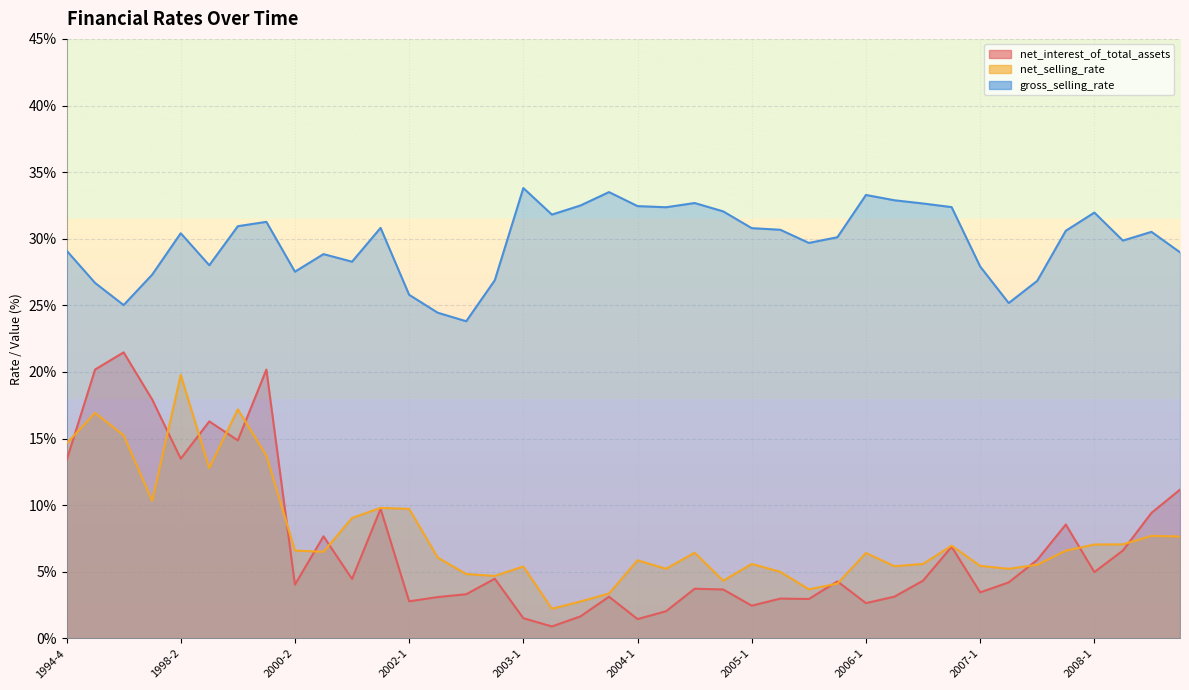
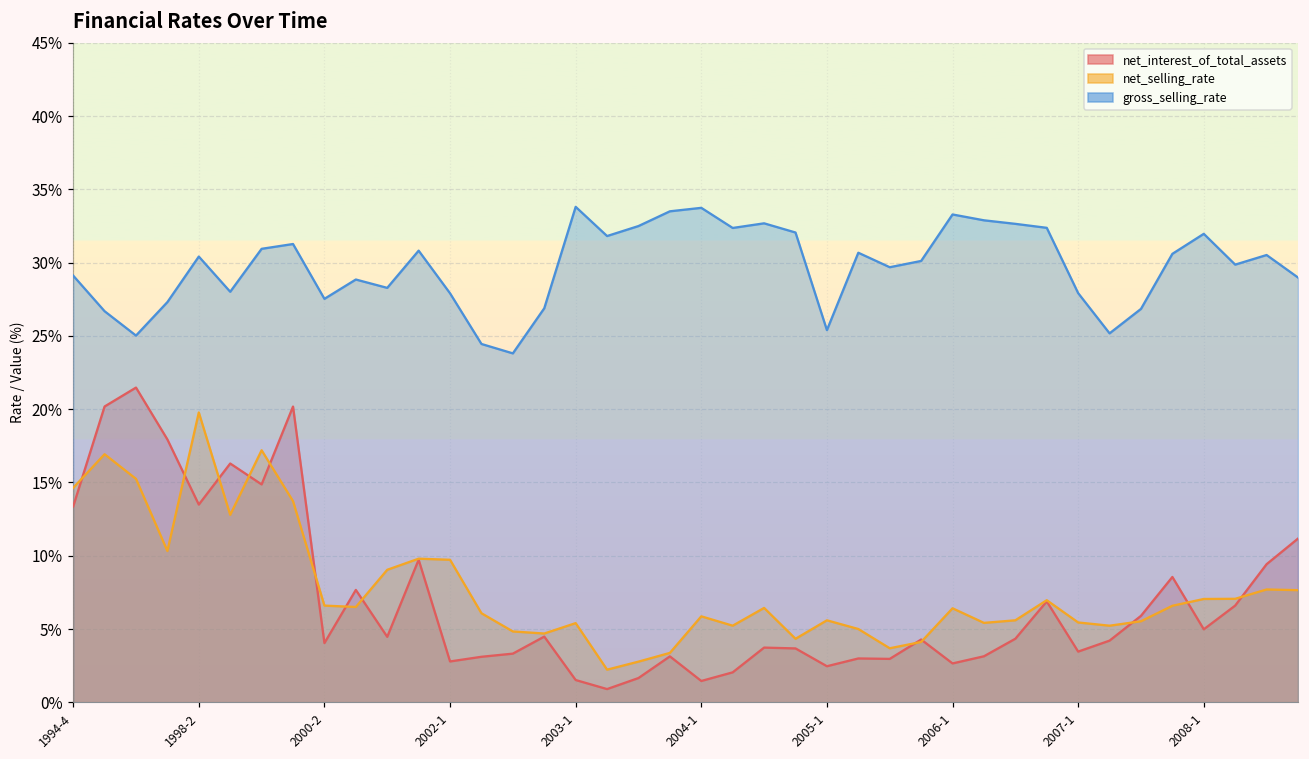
gross_selling_rate, 2002-1: 25.8% -> 27.9%
gross_selling_rate, 2004-1: 32.4% -> 33.7%
gross_selling_rate, 2005-1: 30.8% -> 25.4%
